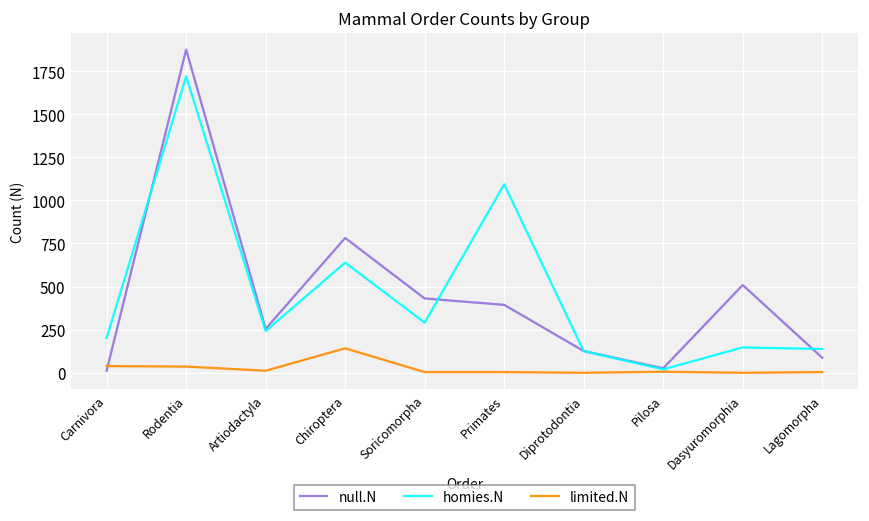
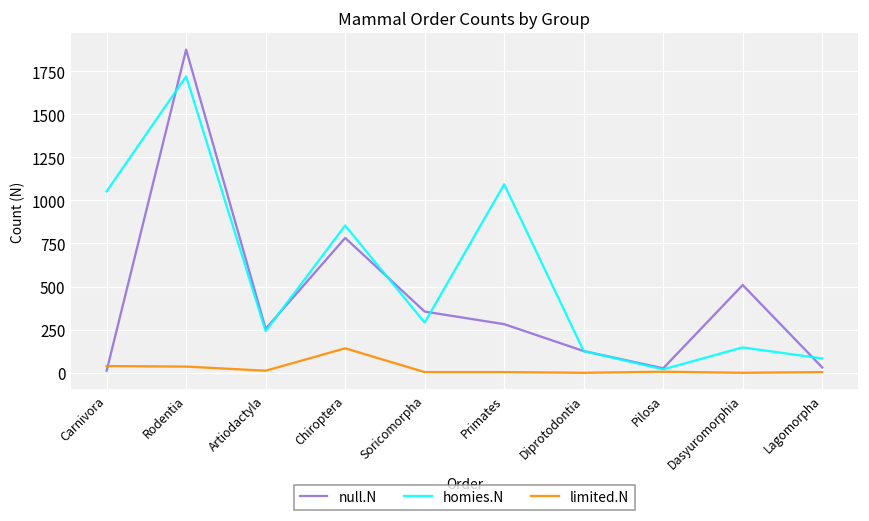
homies.N, Carnivora: 200 -> 1050
homies.N, Chiroptera: 640 -> 850
null.N, Soricomorpha: 430 -> 360
null.N, Primates: 390 -> 280
null.N, Lagomorpha: 90 -> 30
homies.N, Lagomorpha: 140 -> 80
